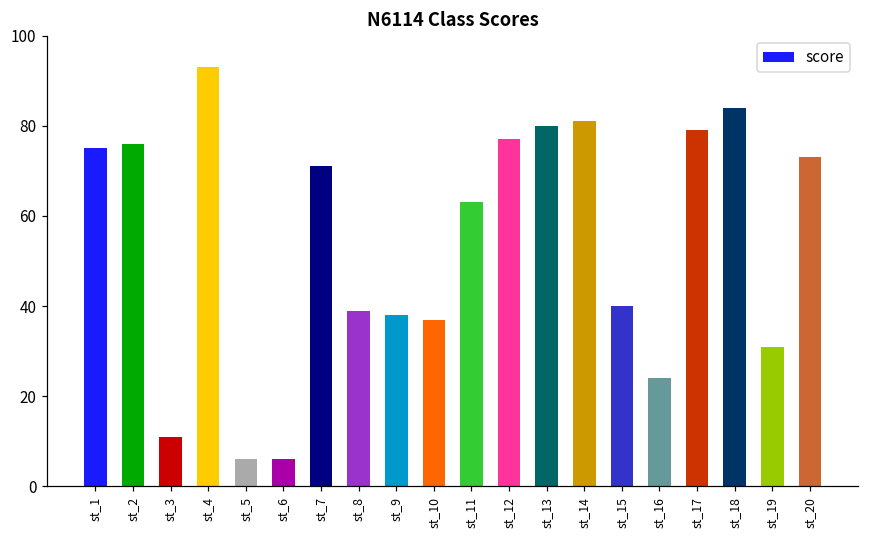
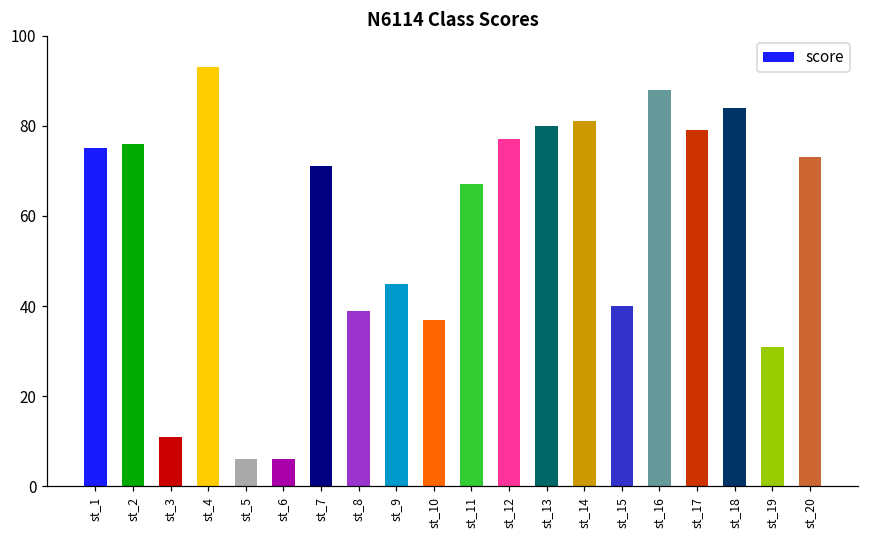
st_9: 38 -> 45
st_11: 63 -> 67
st_16: 24 -> 88
